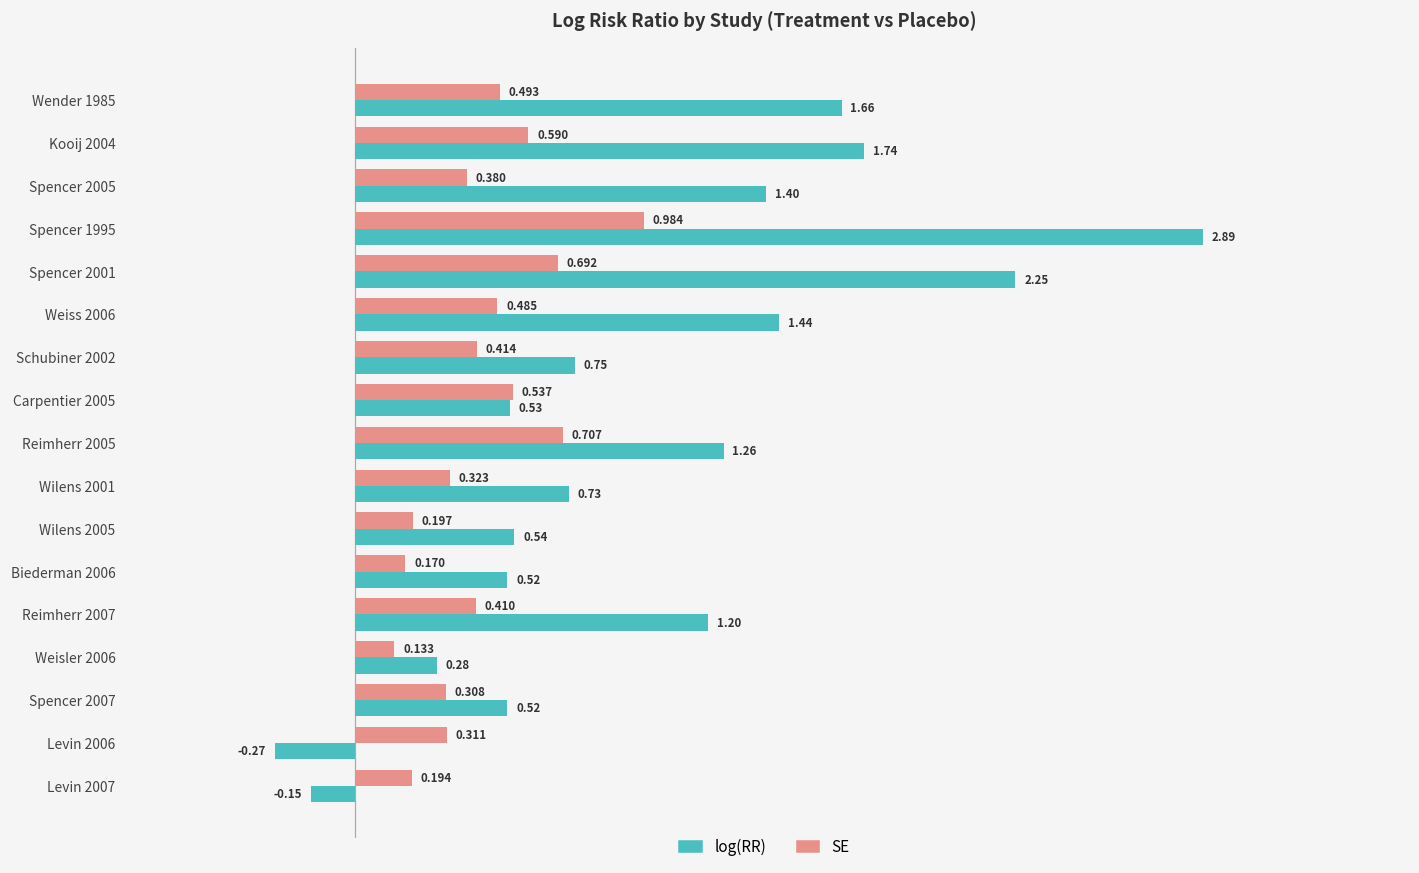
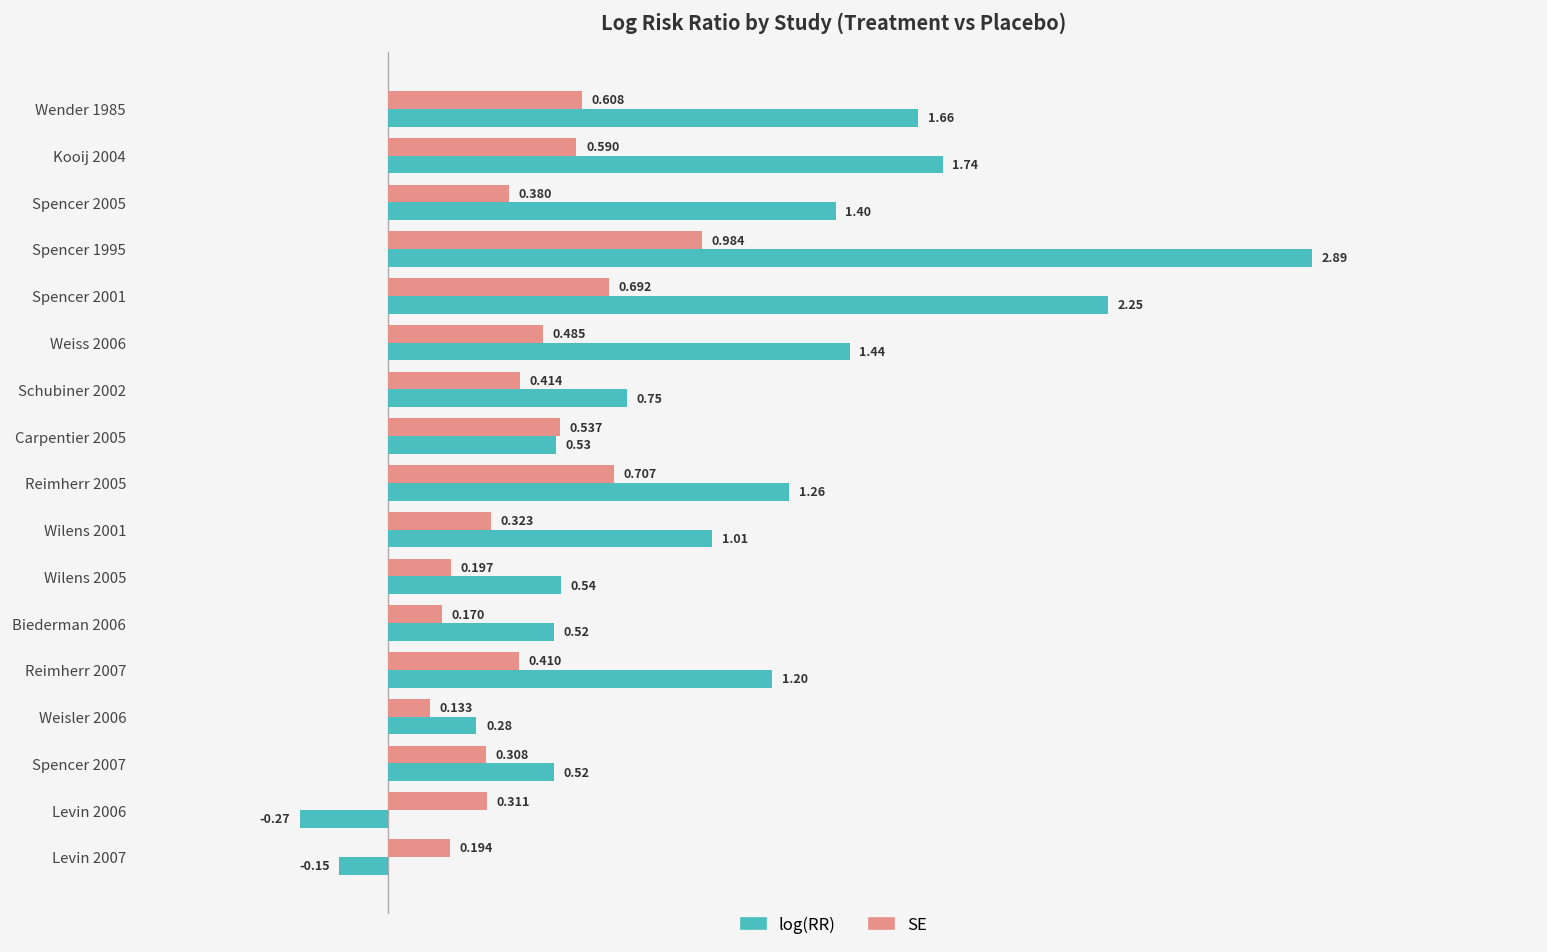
SE, Wender 1985: 0.493 -> 0.608
log(RR), Wilens 2001: 0.73 -> 1.01
